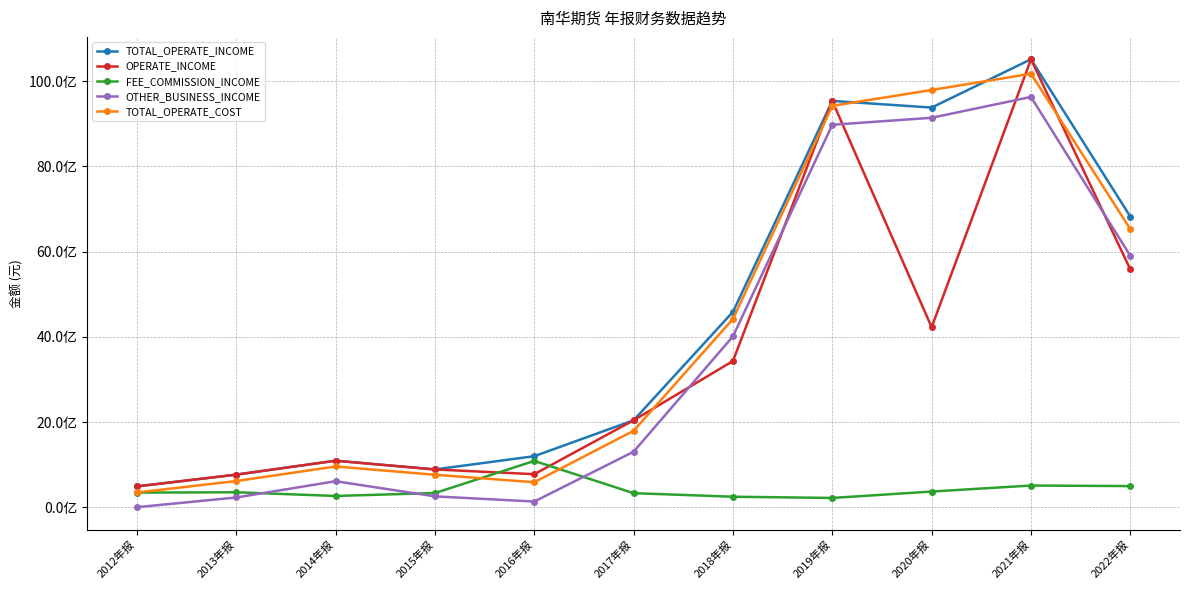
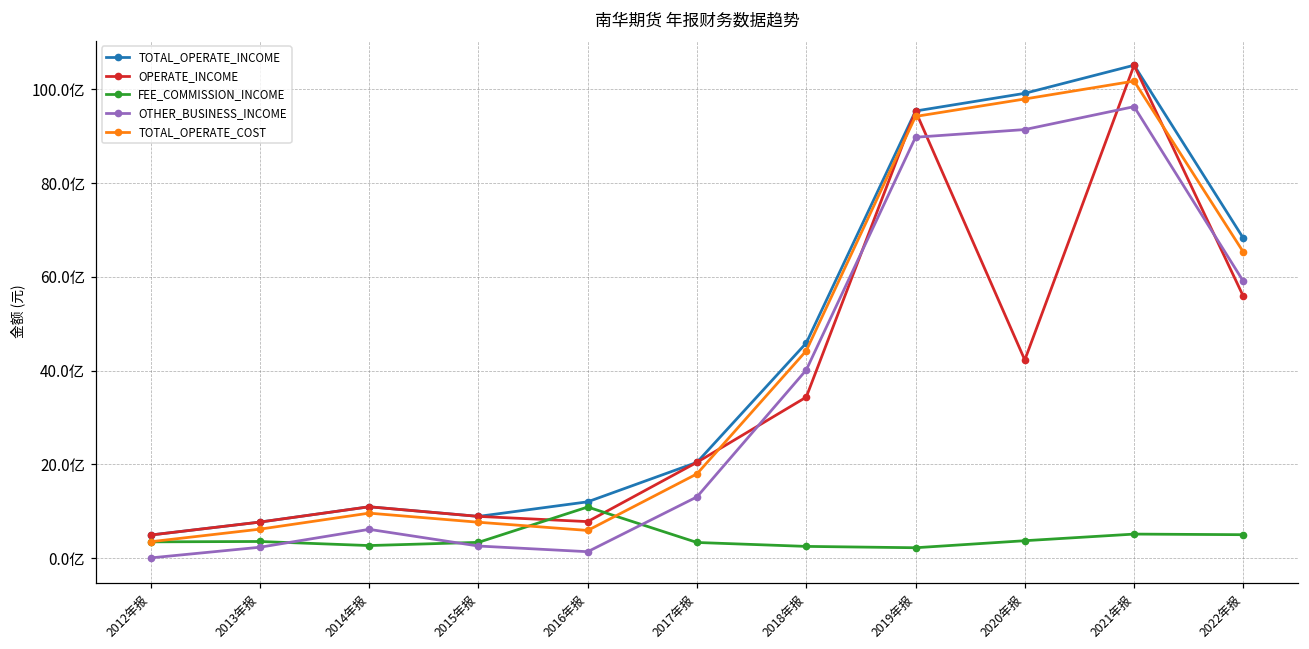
TOTAL_OPERATE_INCOME, 2020年报: 94亿 -> 99亿
